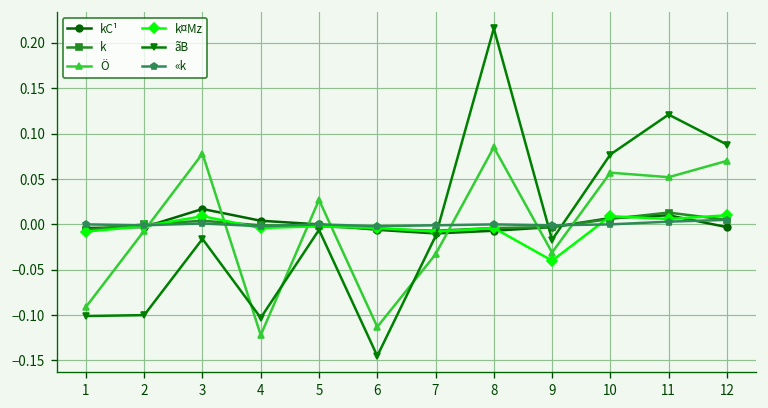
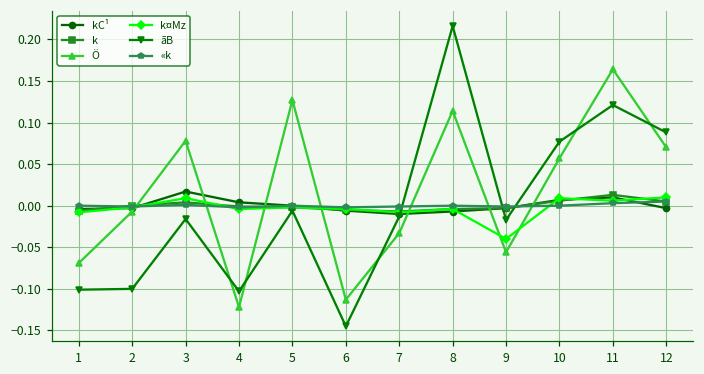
Ö, 1: -0.09 -> -0.07
Ö, 5: 0.03 -> 0.13
Ö, 8: 0.09 -> 0.11
Ö, 9: -0.03 -> -0.06
Ö, 11: 0.05 -> 0.16
